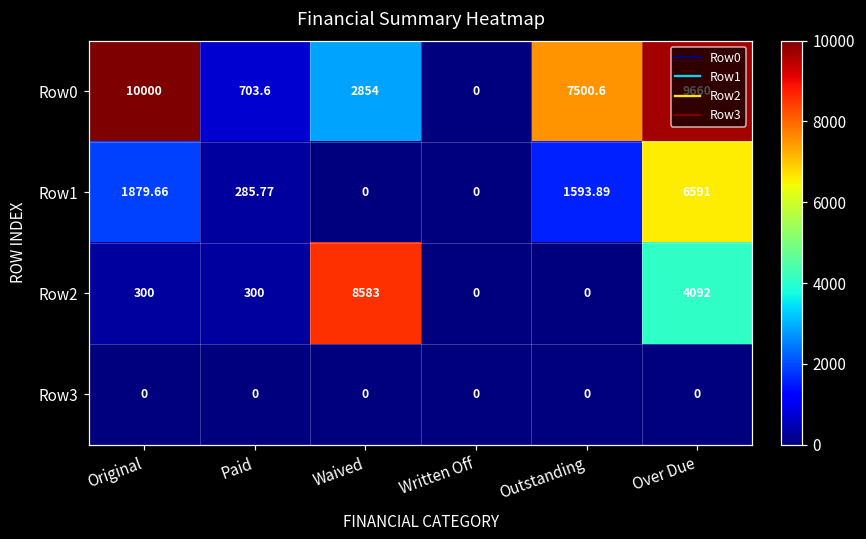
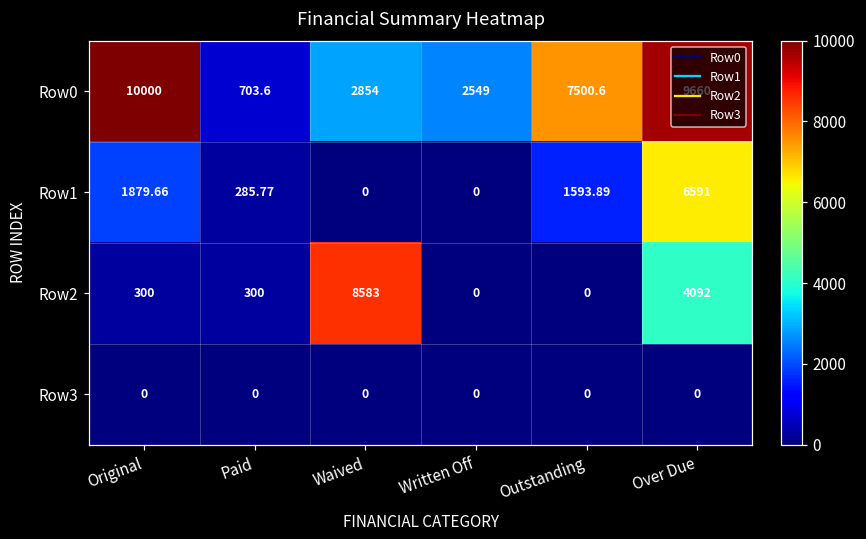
Row0, Written Off: 0 -> 2549
